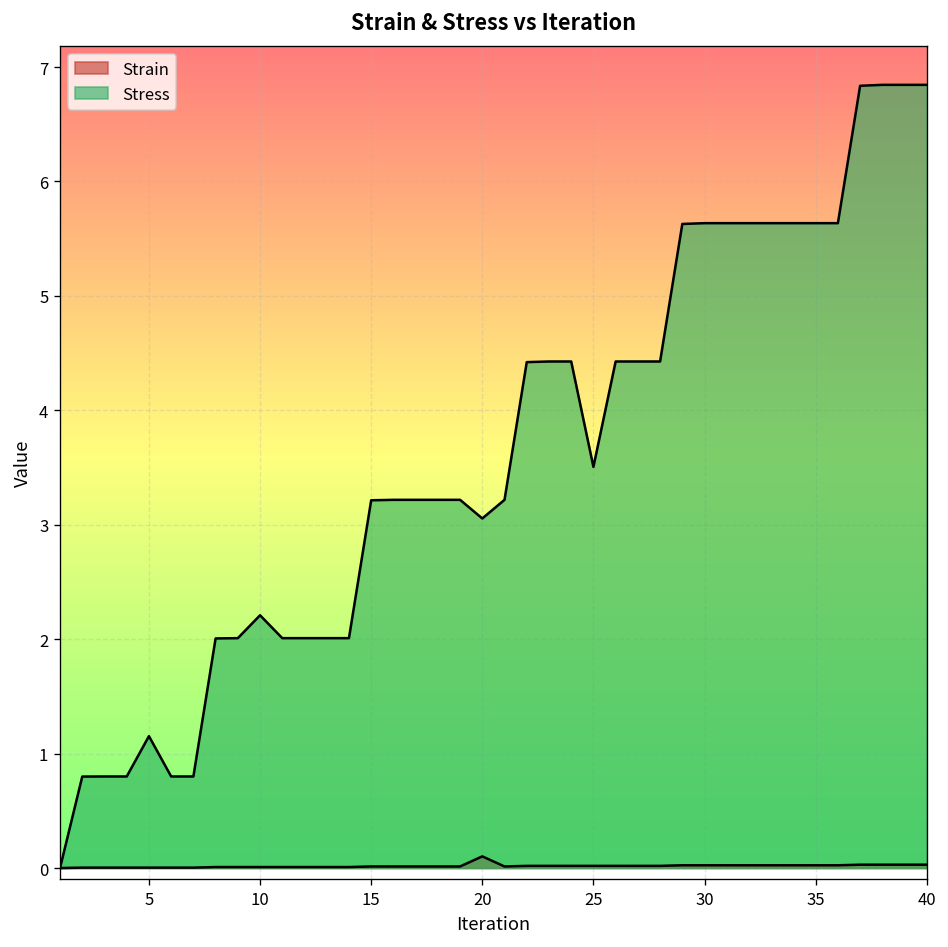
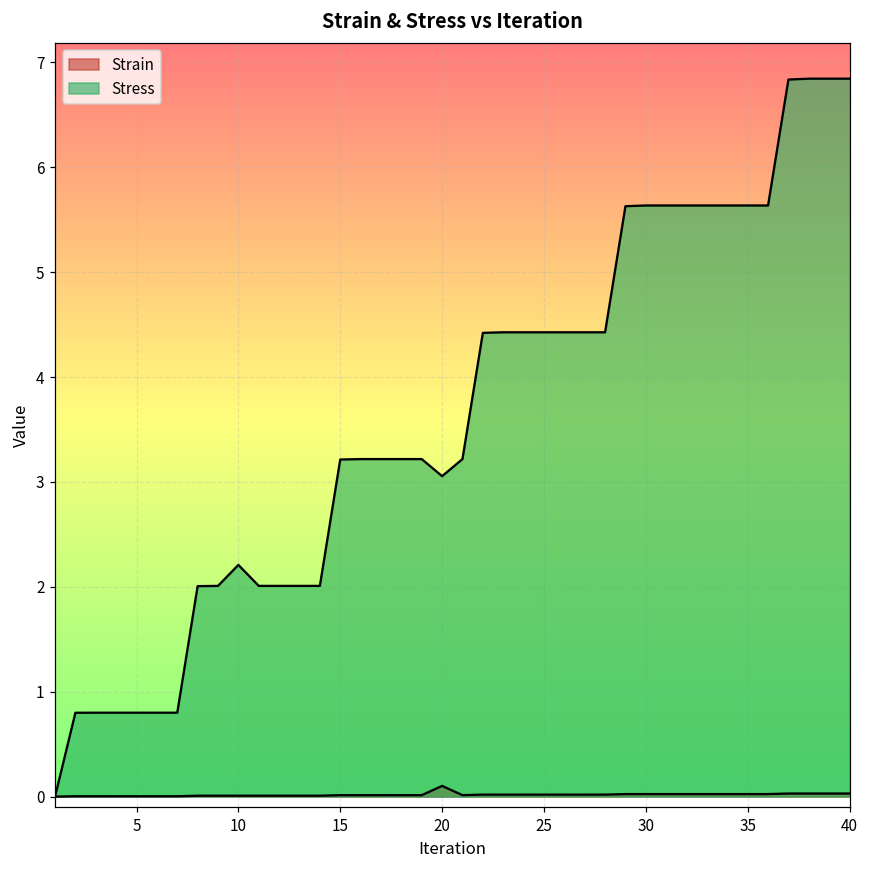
Stress, 5: 1.2 -> 0.8
Stress, 25: 3.5 -> 4.4
